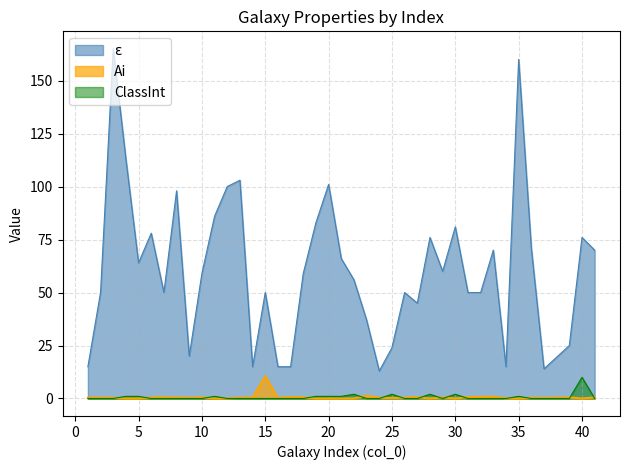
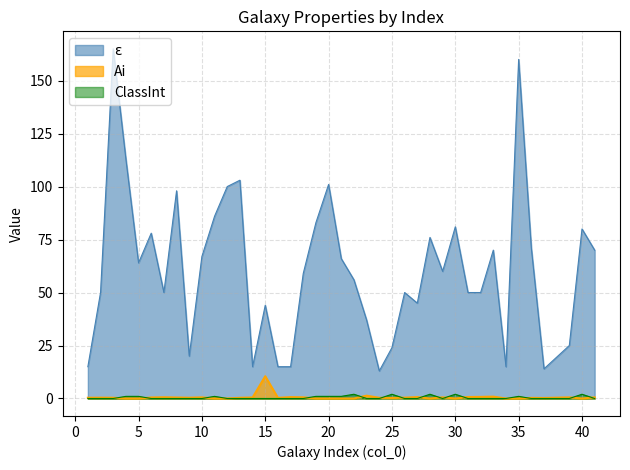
ɛ, 10: 59 -> 67
ɛ, 15: 50 -> 44
ɛ, 40: 76 -> 80
ClassInt, 40: 10 -> 2
